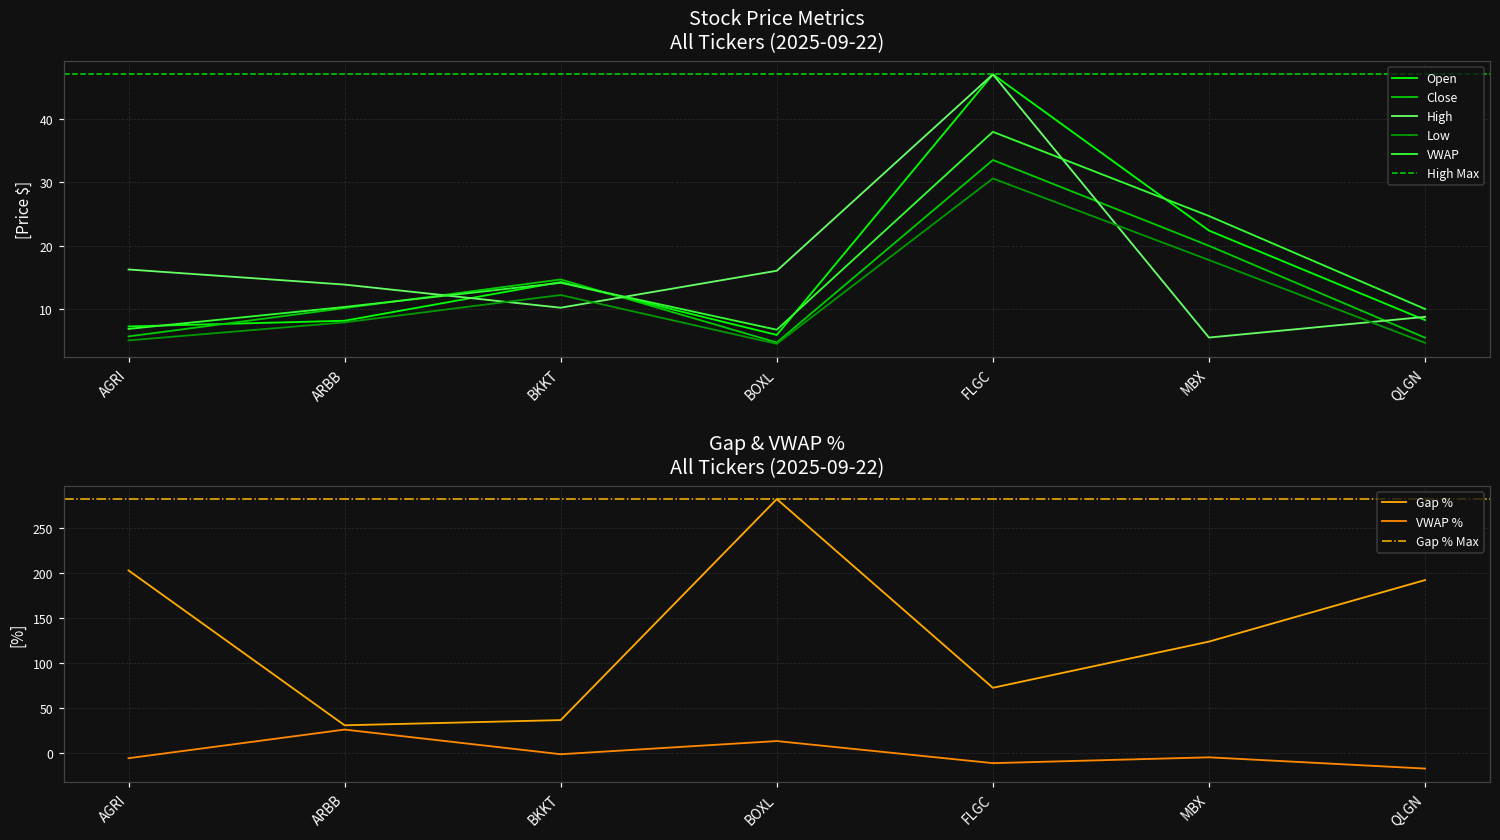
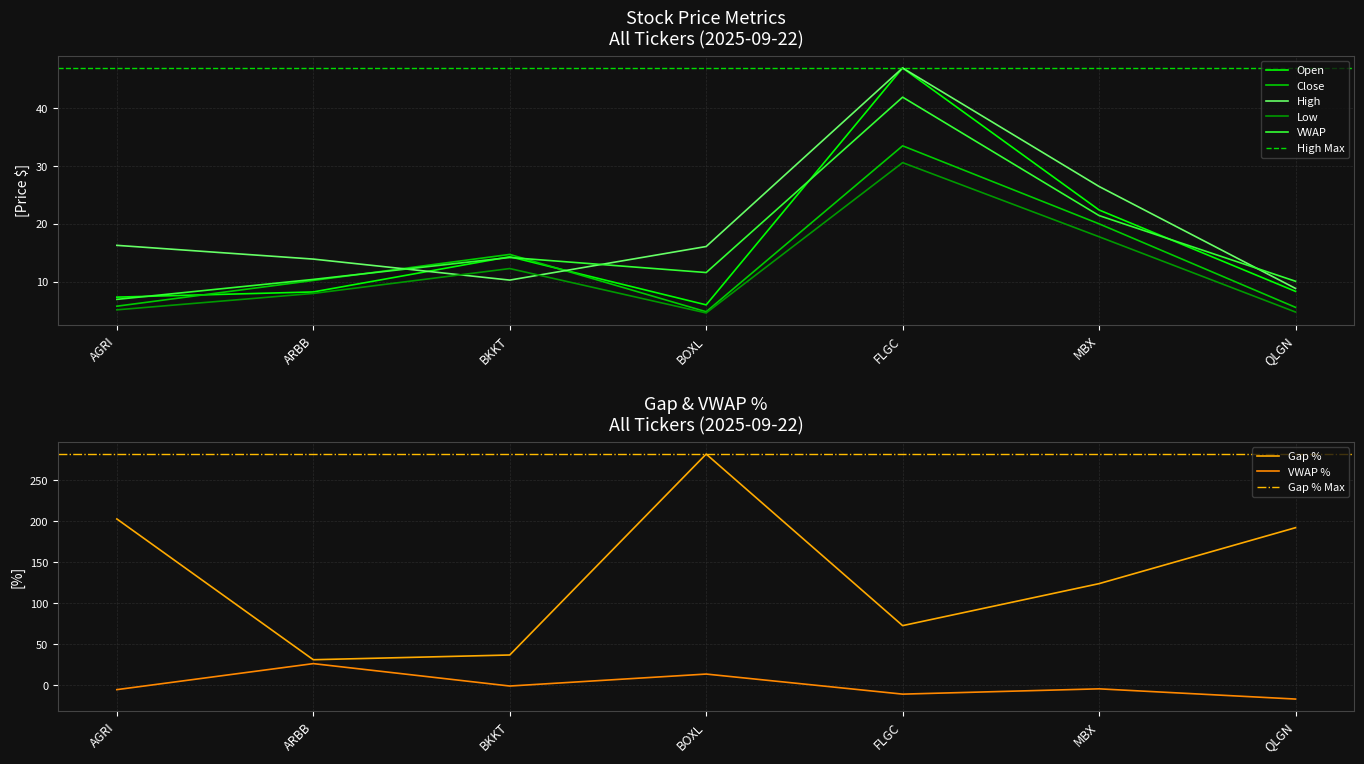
Stock Price Metrics All Tickers (2025-09-22), VWAP, BOXL: 7 -> 12
Stock Price Metrics All Tickers (2025-09-22), VWAP, FLGC: 38 -> 42
Stock Price Metrics All Tickers (2025-09-22), High, MBX: 6 -> 26
Stock Price Metrics All Tickers (2025-09-22), VWAP, MBX: 25 -> 21
